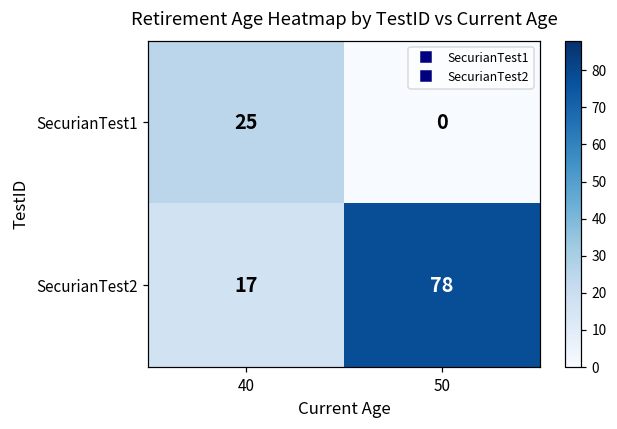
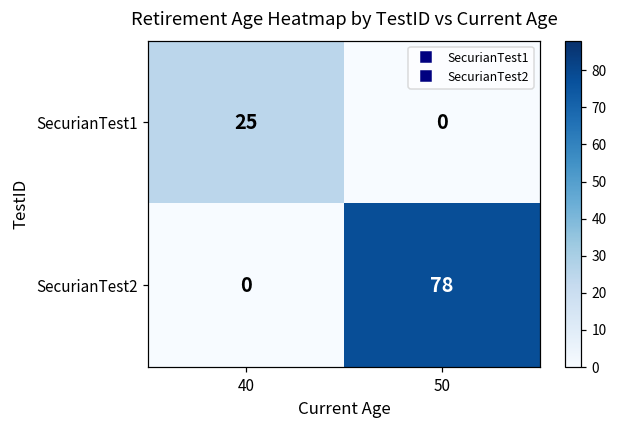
SecurianTest2, 40: 17 -> 0
